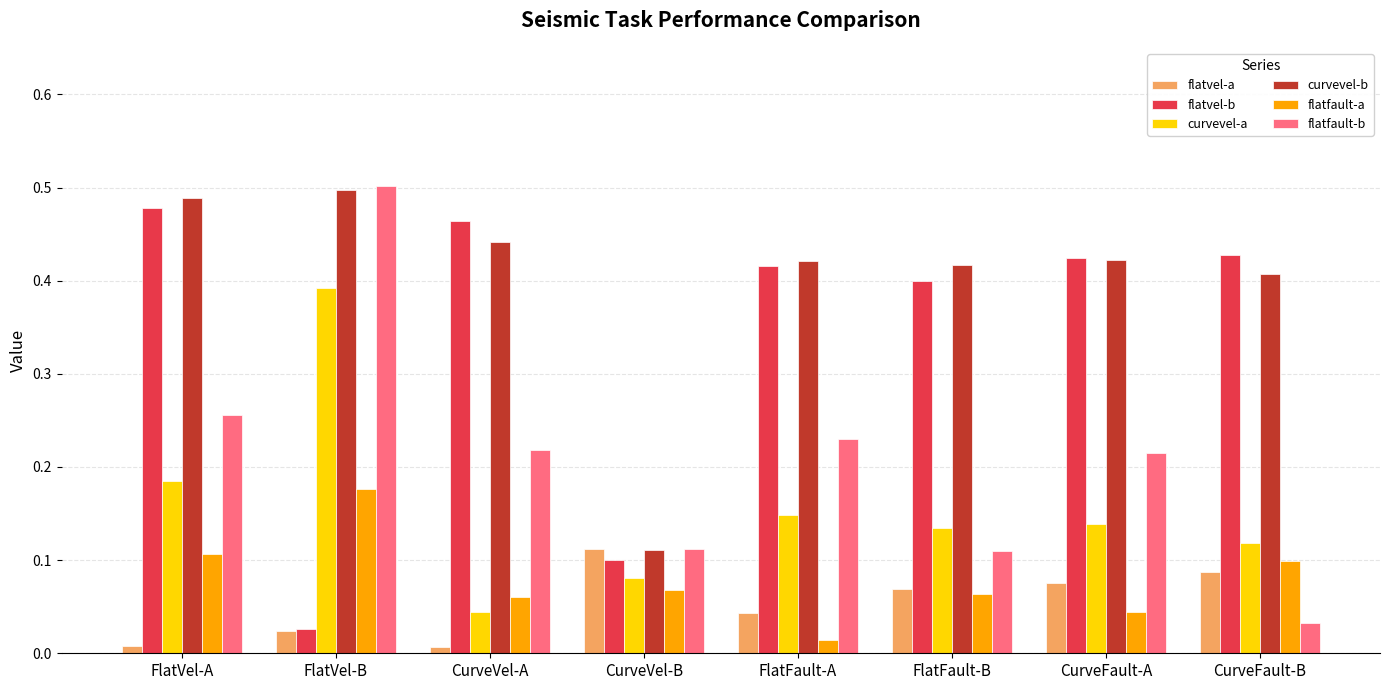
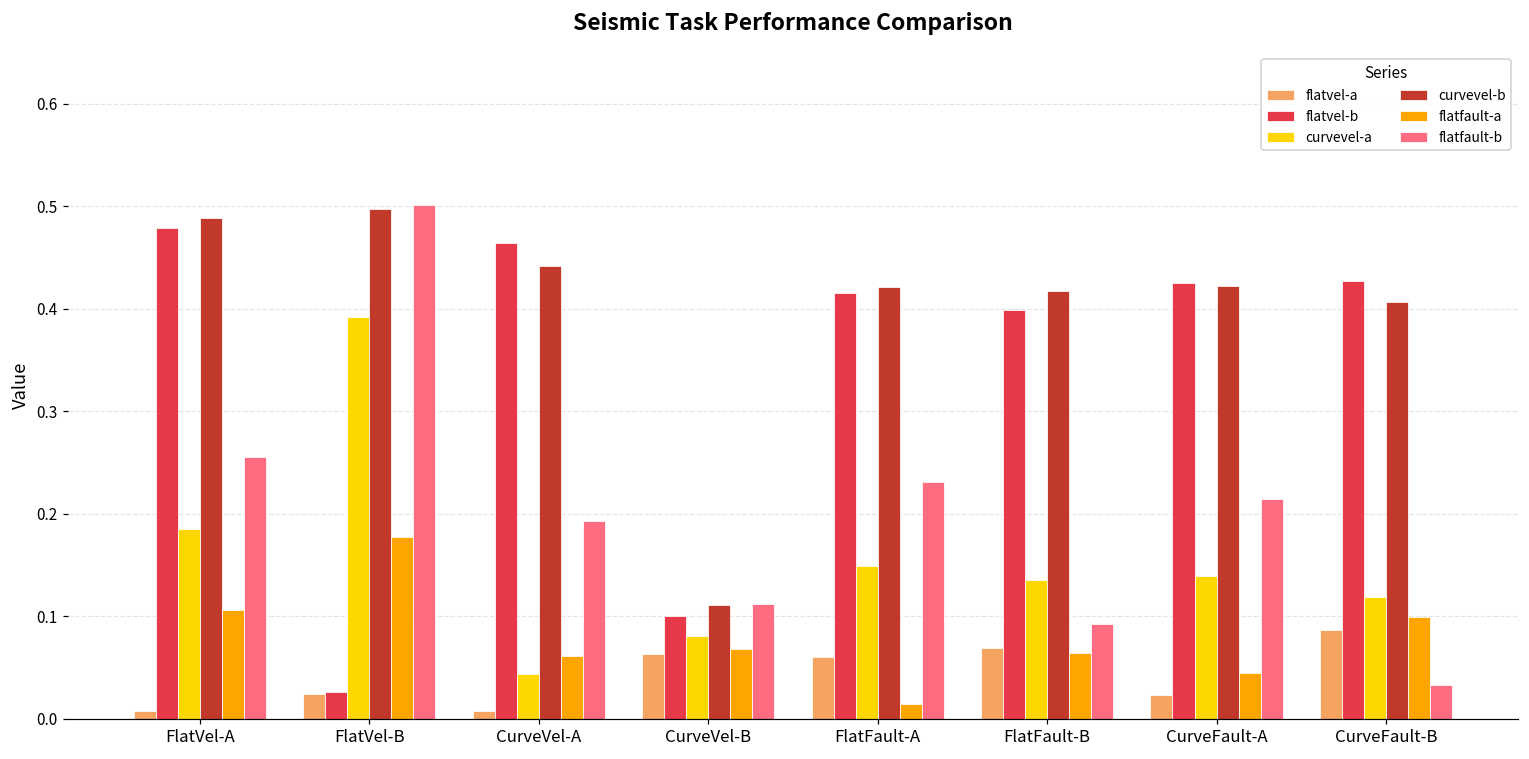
flatfault-b, CurveVel-A: 0.22 -> 0.19
flatvel-a, CurveVel-B: 0.11 -> 0.06
flatvel-a, FlatFault-A: 0.04 -> 0.06
flatfault-b, FlatFault-B: 0.11 -> 0.09
flatvel-a, CurveFault-A: 0.08 -> 0.02
